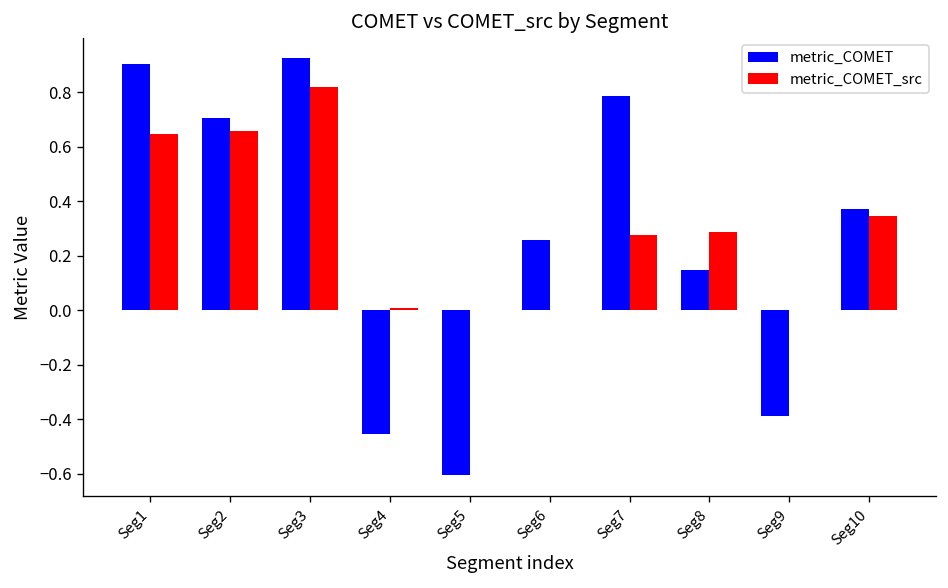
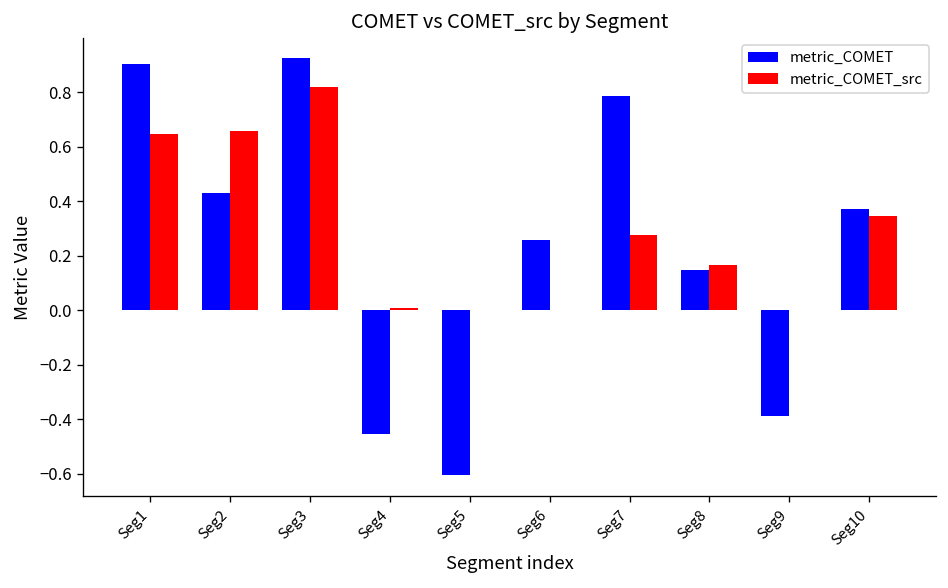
metric_COMET, Seg2: 0.71 -> 0.43
metric_COMET_src, Seg8: 0.29 -> 0.17
